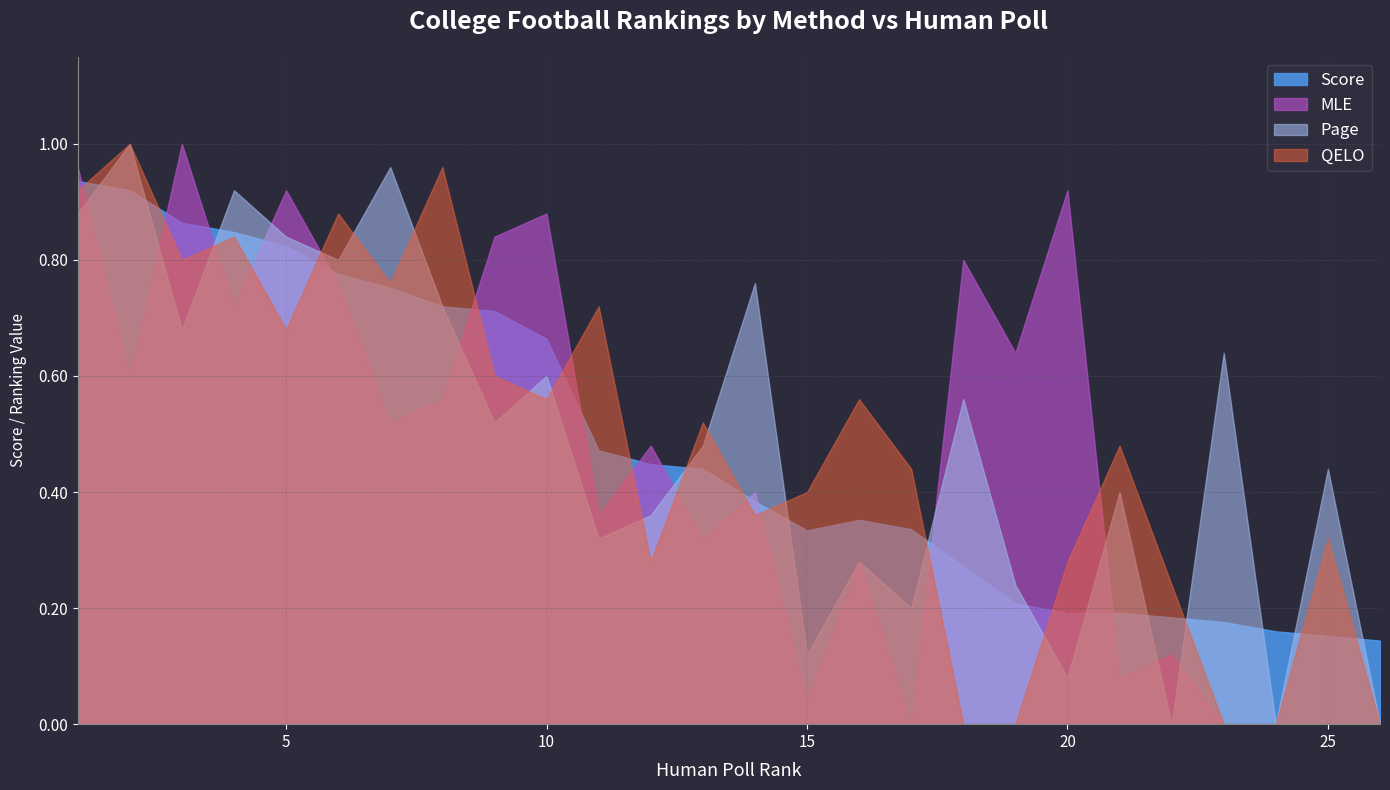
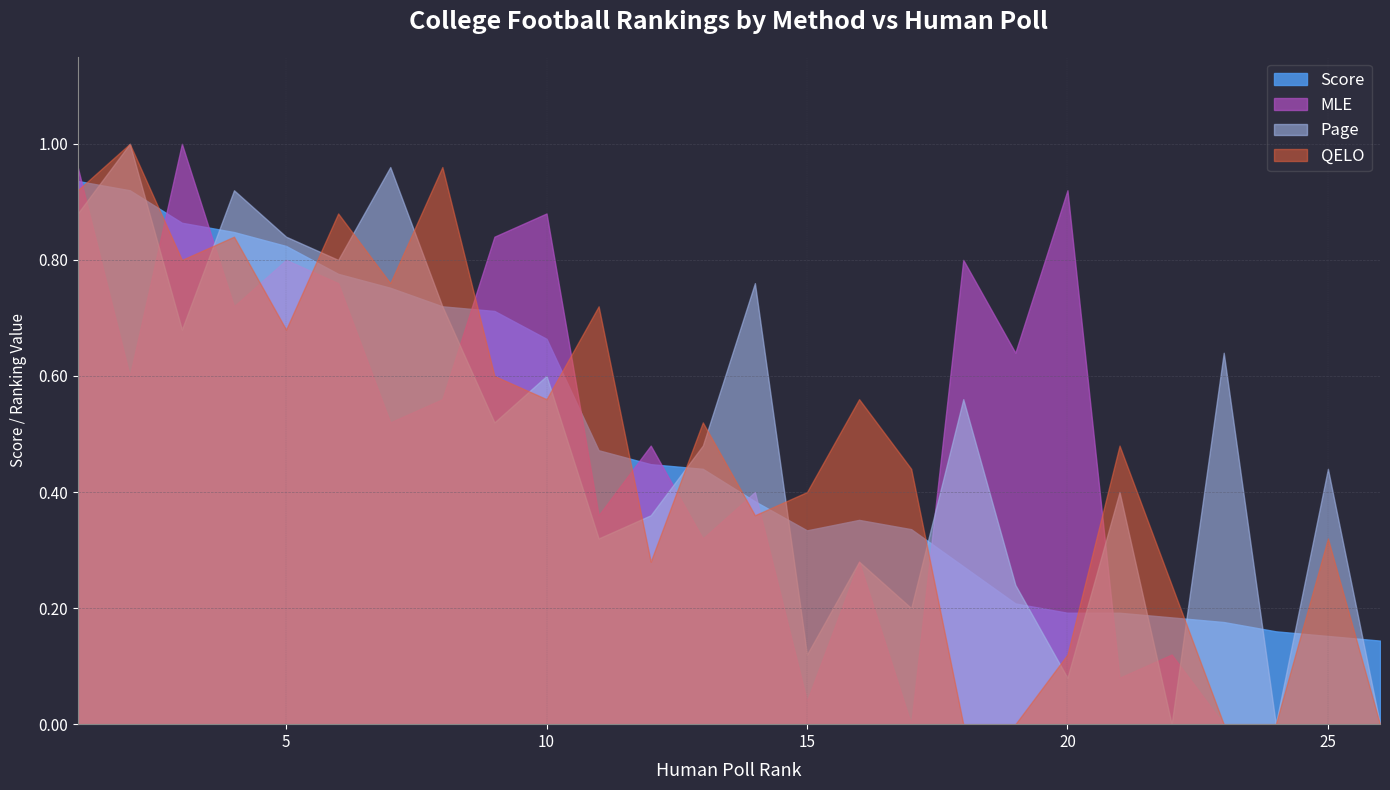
MLE, 5: 0.92 -> 0.80
QELO, 20: 0.28 -> 0.12
